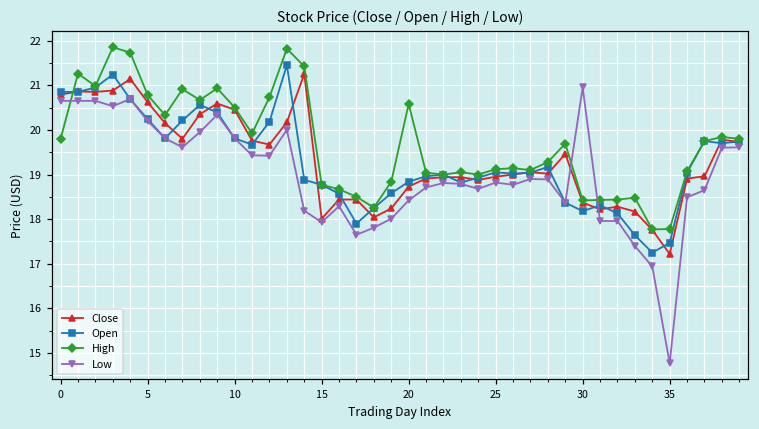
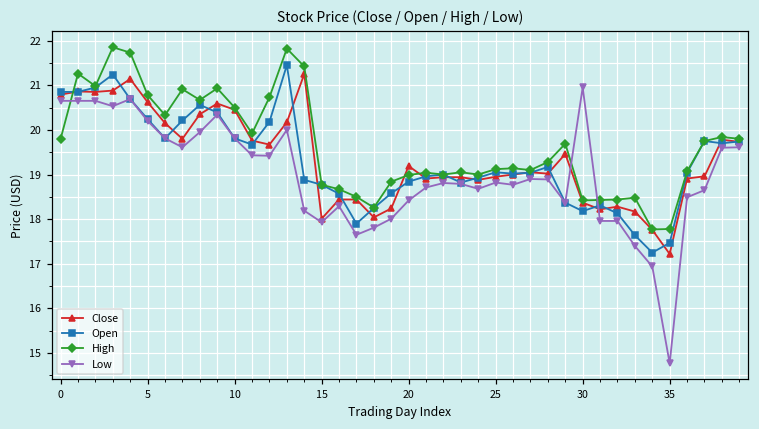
Close, 20: 18.7 -> 19.2
High, 20: 20.6 -> 19.0
